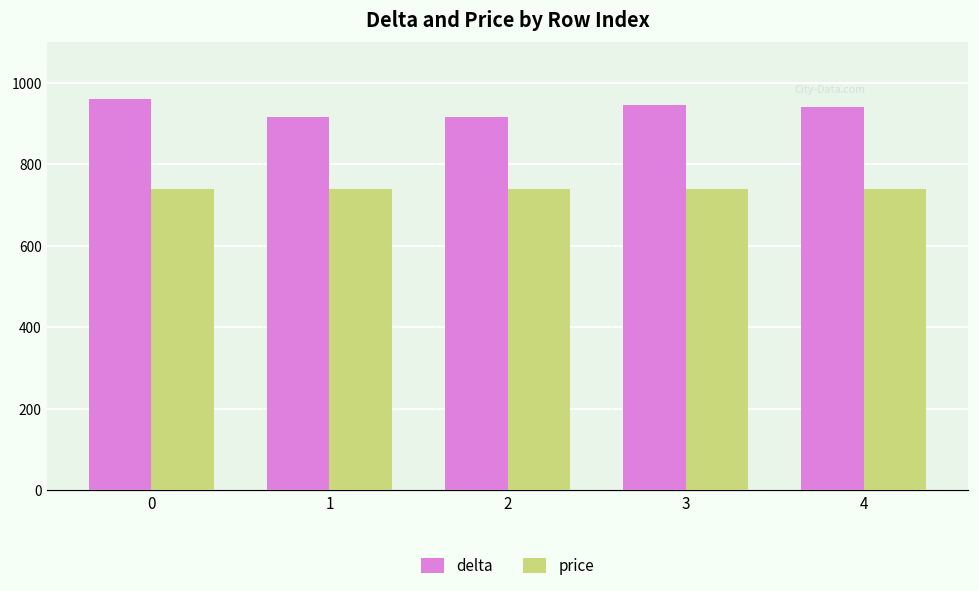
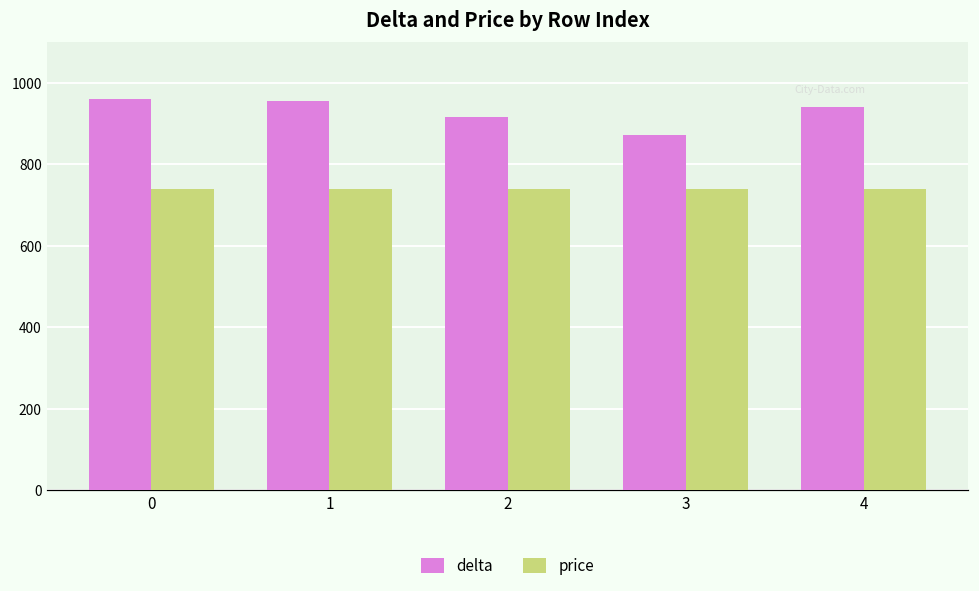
delta, 1: 920 -> 960
delta, 3: 950 -> 870
